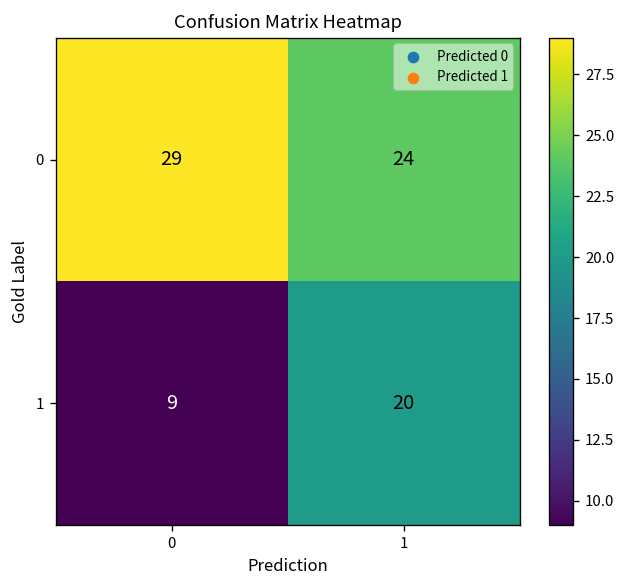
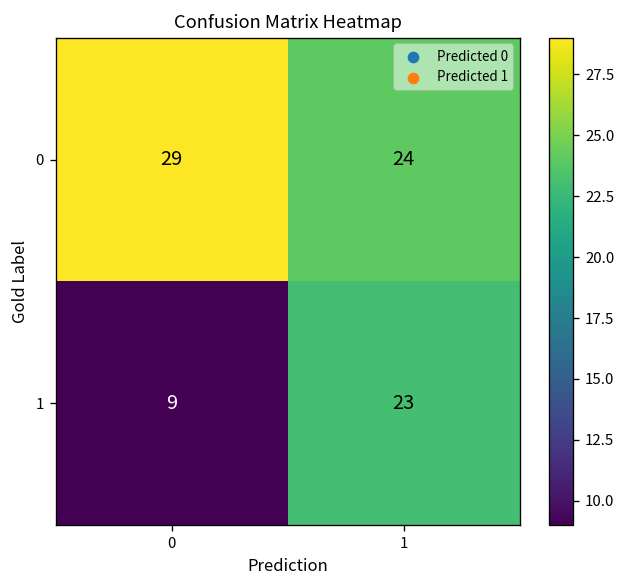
1, 1: 20 -> 23
